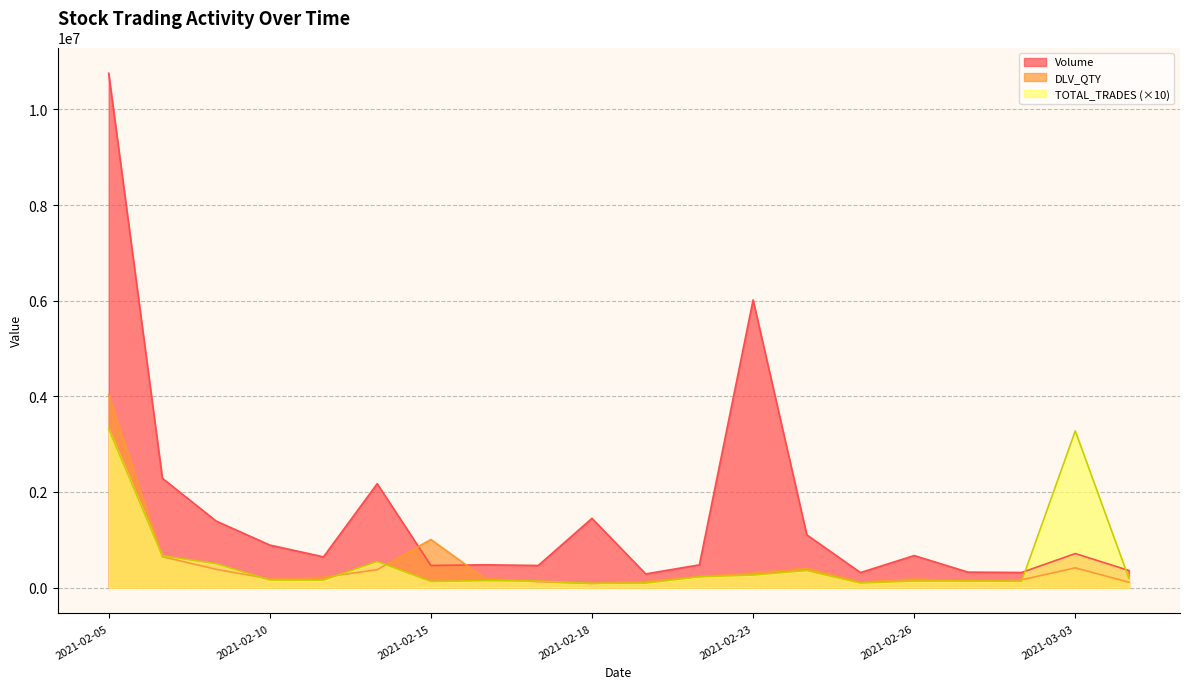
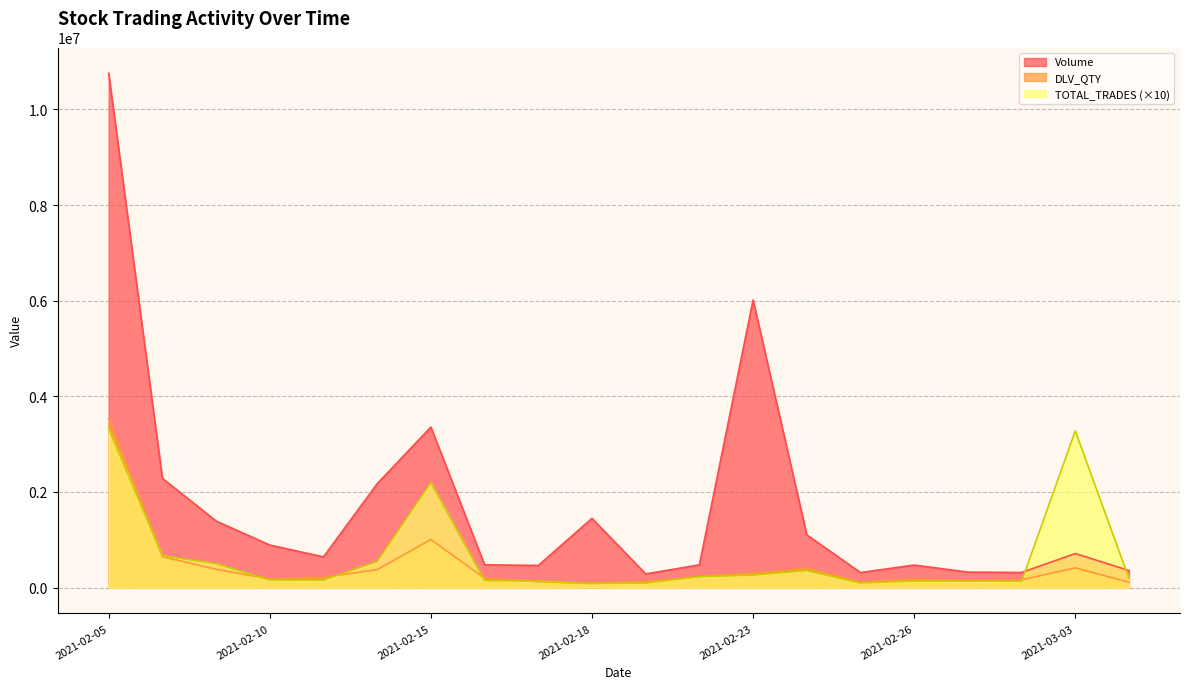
DLV_QTY, 2021-02-05: 4000000 -> 3500000
Volume, 2021-02-15: 500000 -> 3400000
TOTAL_TRADES (×10), 2021-02-15: 100000 -> 2200000
Volume, 2021-02-26: 700000 -> 500000
